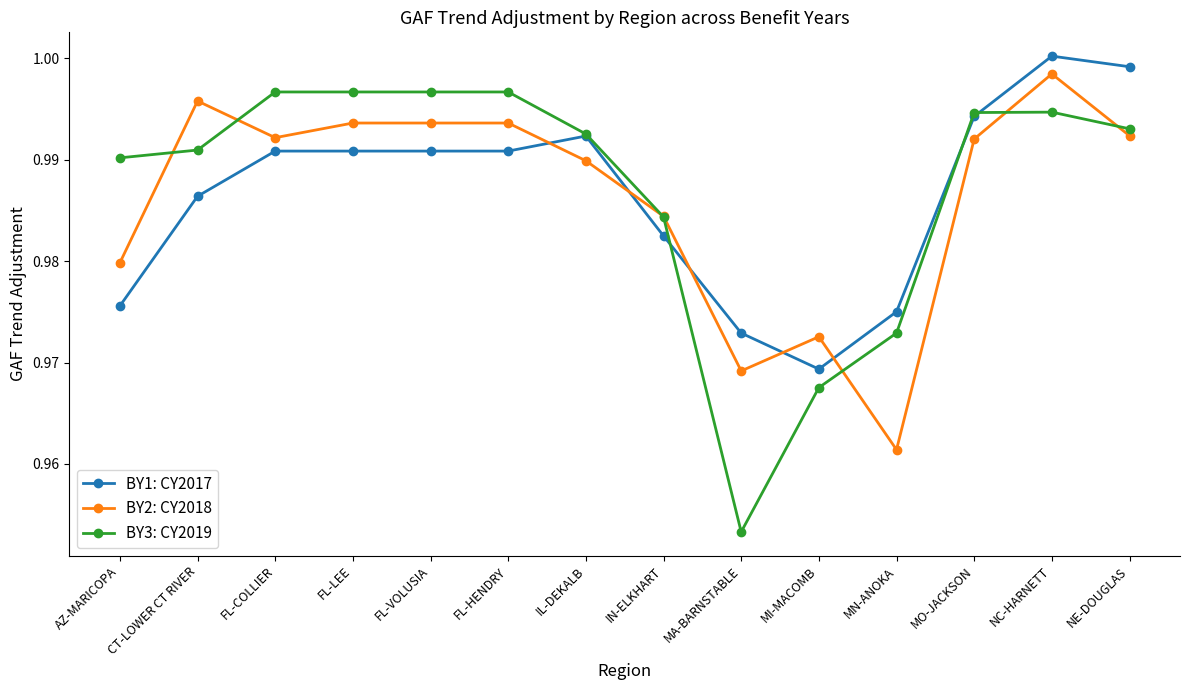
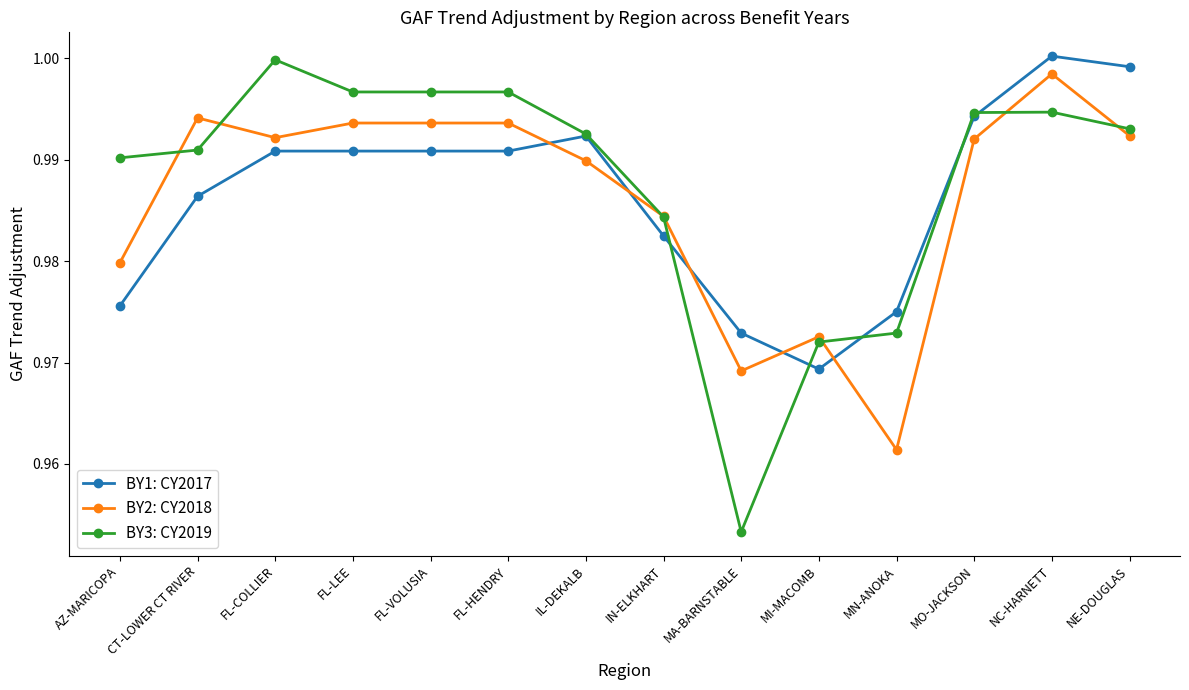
BY2: CY2018, CT-LOWER CT RIVER: 0.9958 -> 0.9941
BY3: CY2019, FL-COLLIER: 0.9967 -> 0.9999
BY3: CY2019, MI-MACOMB: 0.9675 -> 0.9720
